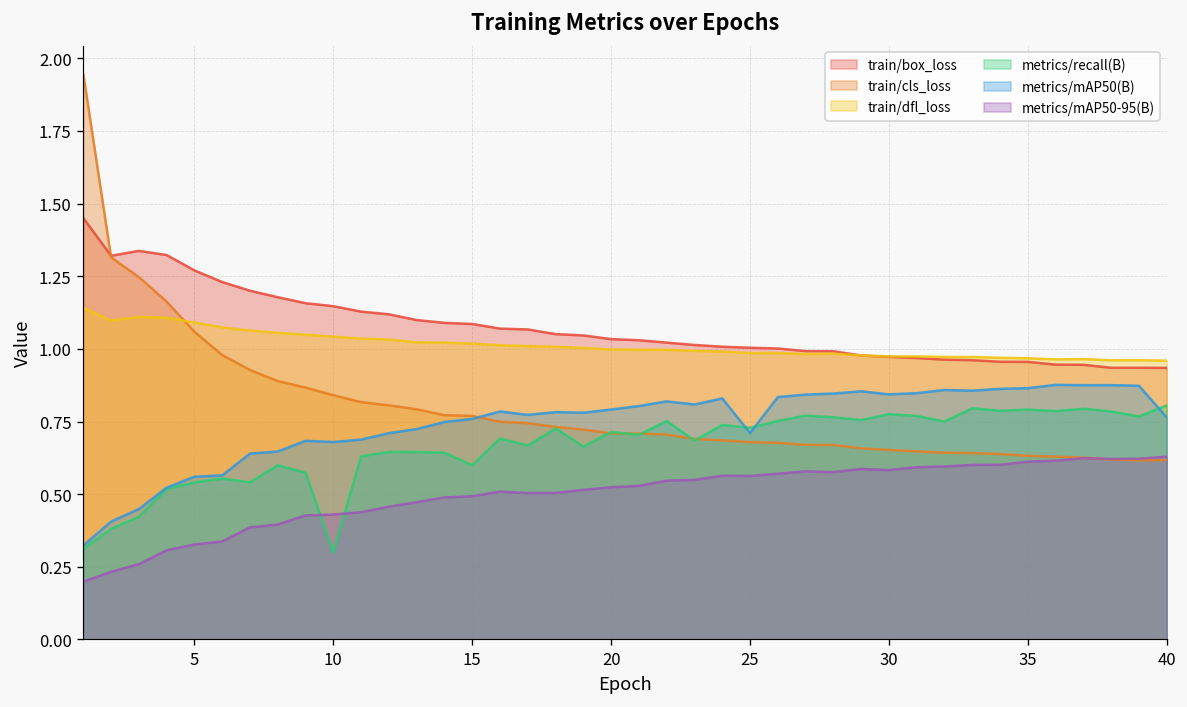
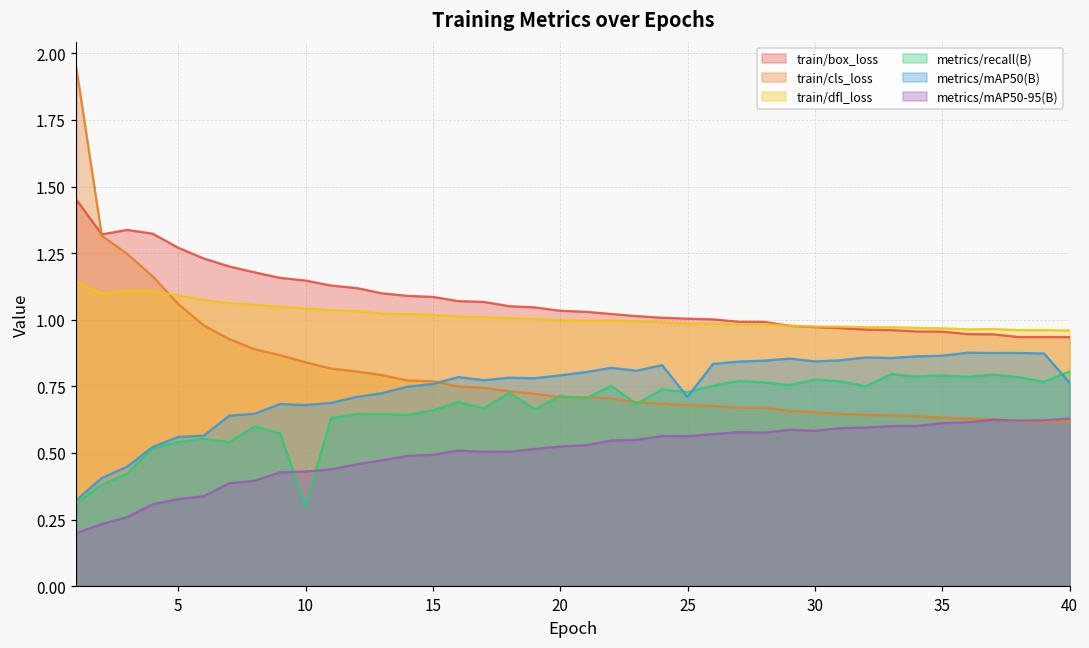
metrics/recall(B), 15: 0.60 -> 0.66
